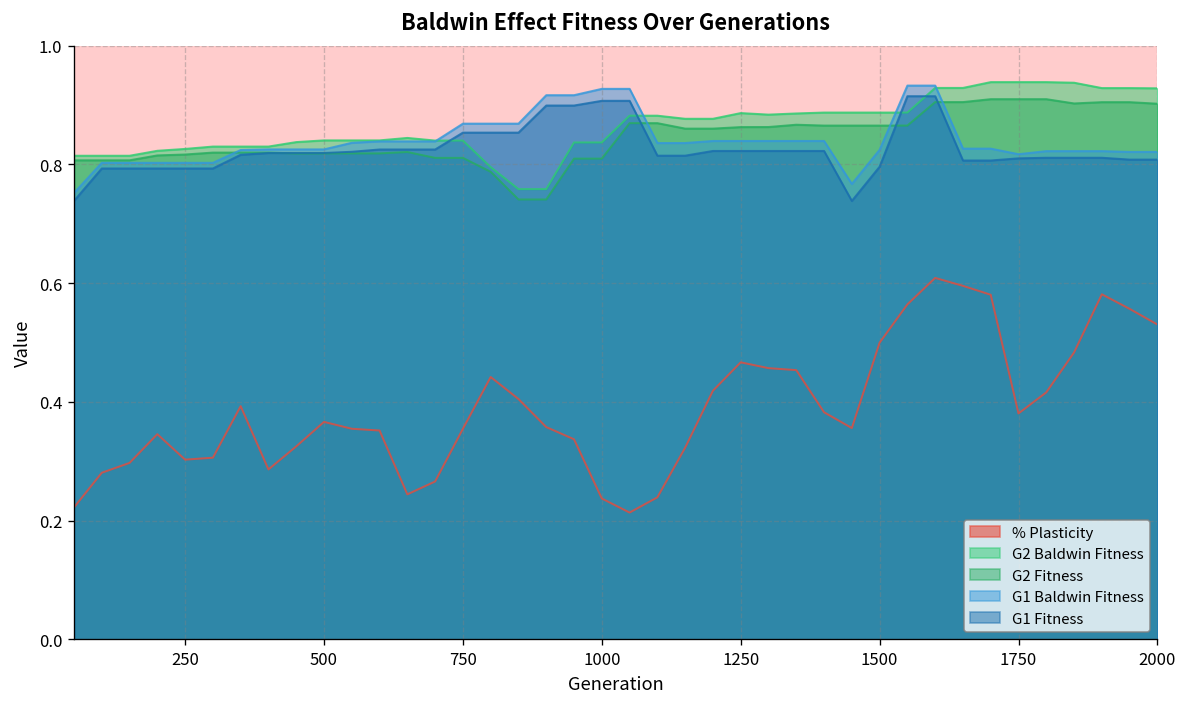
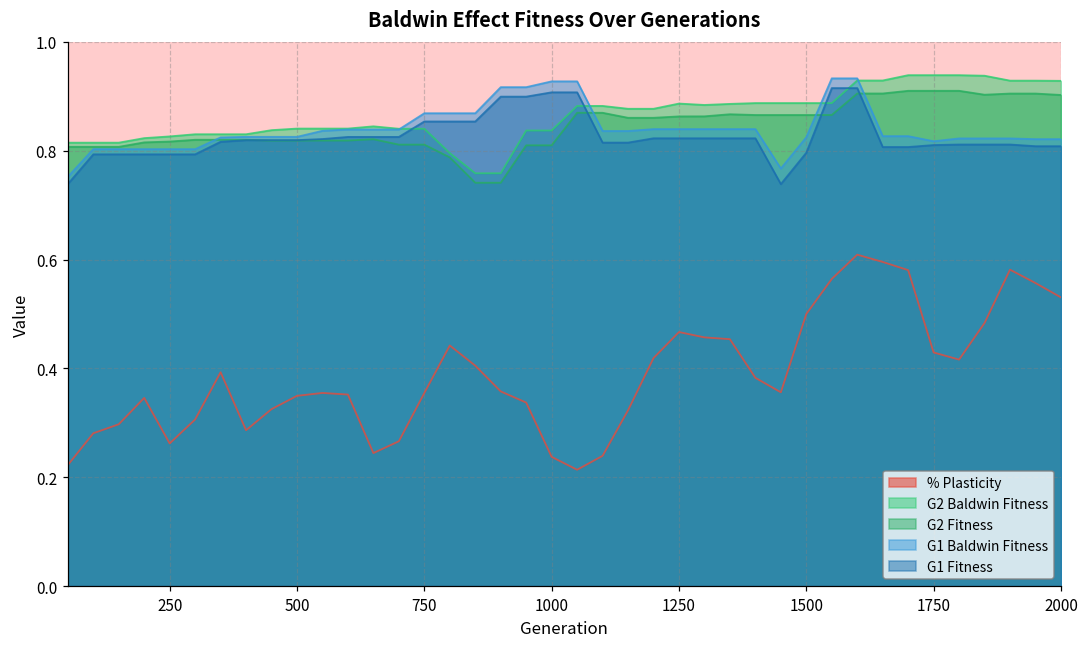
% Plasticity, 250: 0.30 -> 0.26
% Plasticity, 500: 0.37 -> 0.35
% Plasticity, 1750: 0.38 -> 0.43
